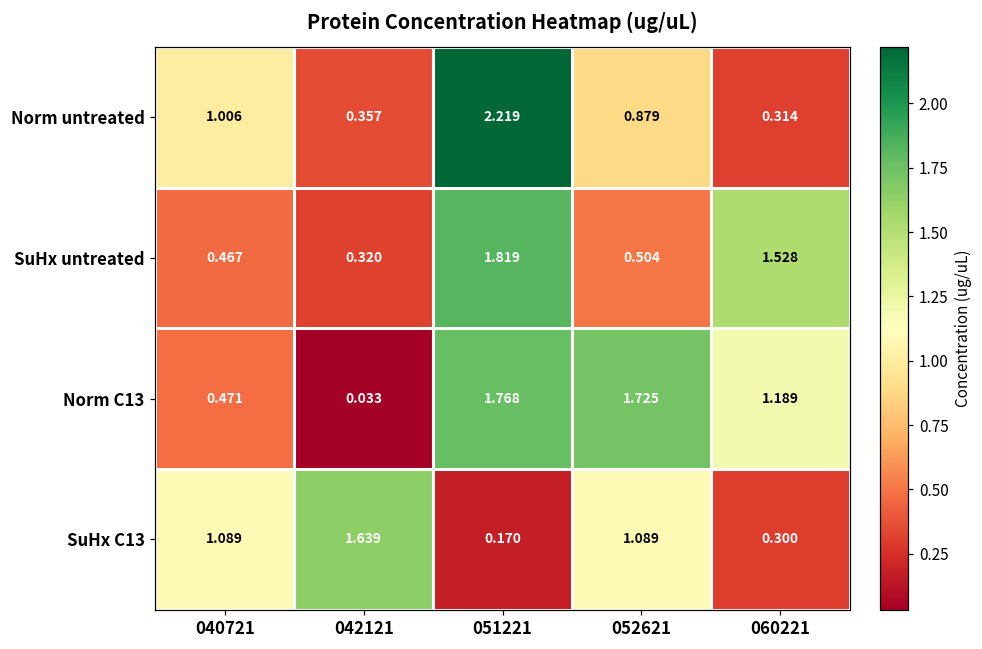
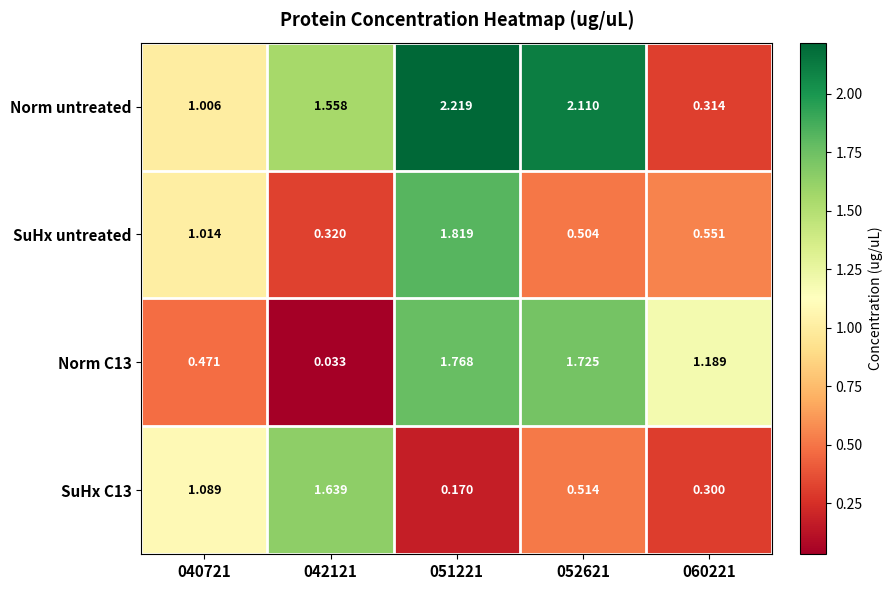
Norm untreated, 042121: 0.357 -> 1.558
Norm untreated, 052621: 0.879 -> 2.110
SuHx untreated, 040721: 0.467 -> 1.014
SuHx untreated, 060221: 1.528 -> 0.551
SuHx C13, 052621: 1.089 -> 0.514
